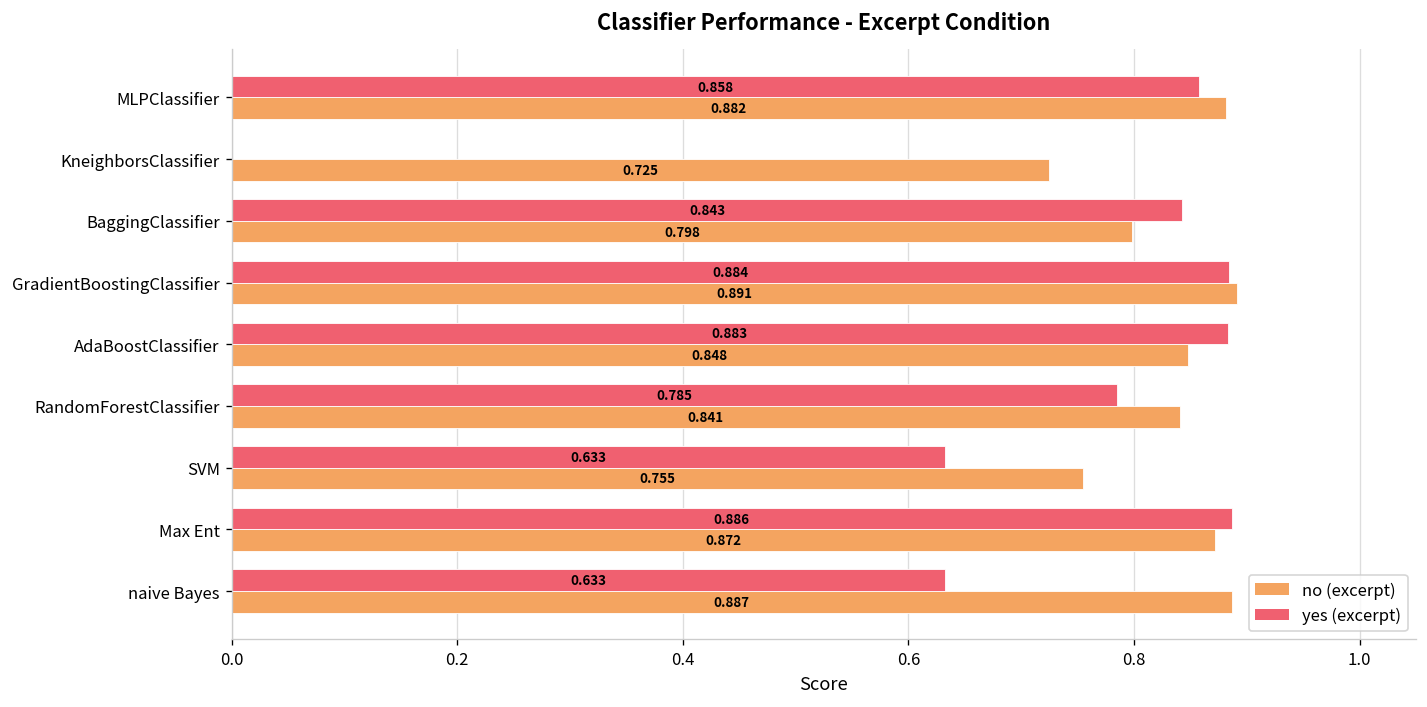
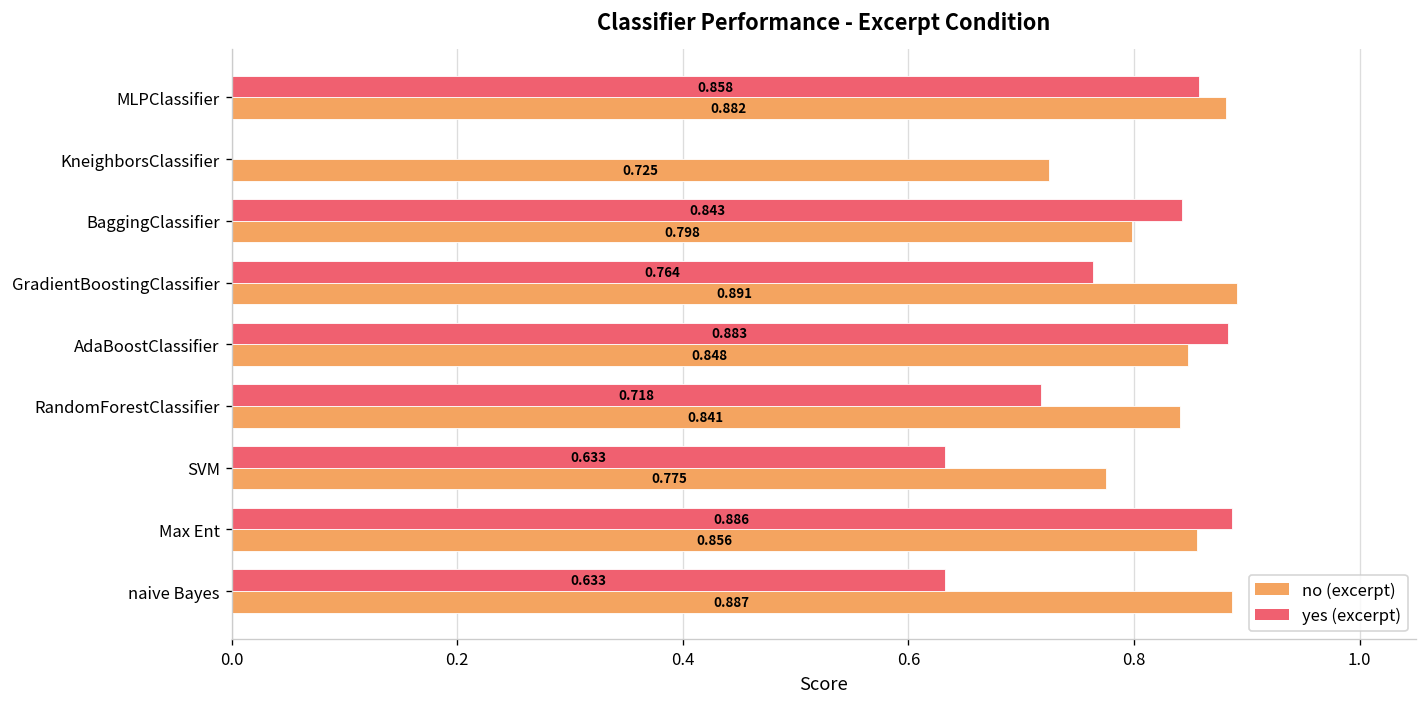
yes (excerpt), GradientBoostingClassifier: 0.884 -> 0.764
yes (excerpt), RandomForestClassifier: 0.785 -> 0.718
no (excerpt), SVM: 0.755 -> 0.775
no (excerpt), Max Ent: 0.872 -> 0.856
